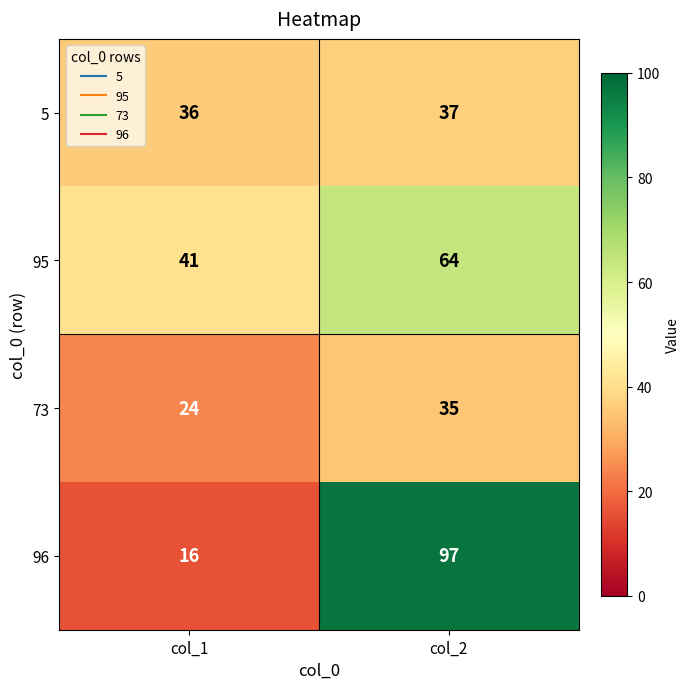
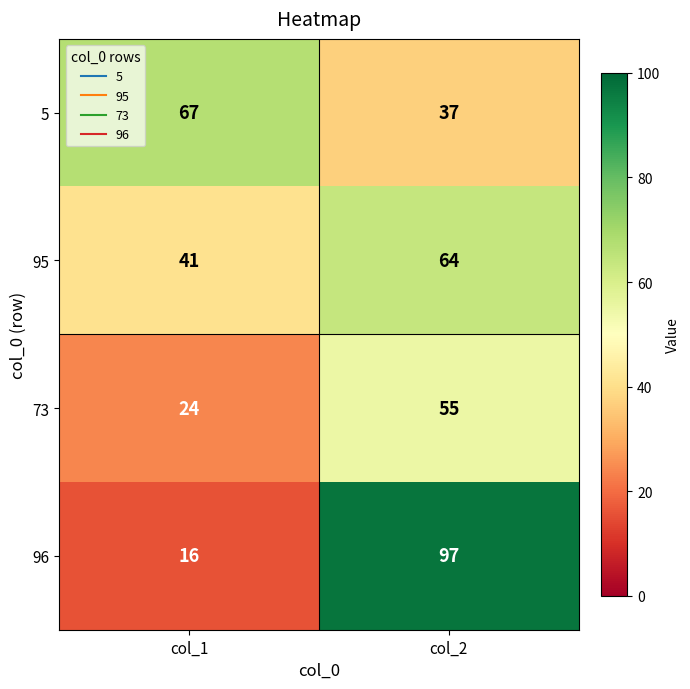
5, col_1: 36 -> 67
73, col_2: 35 -> 55
